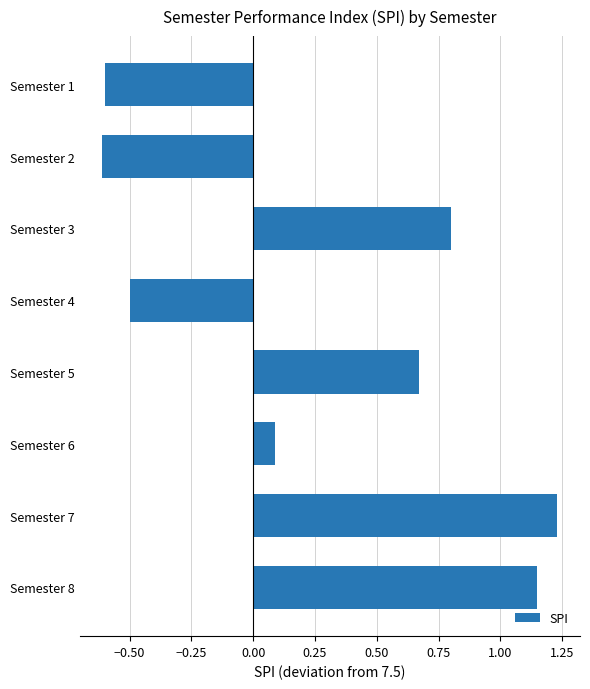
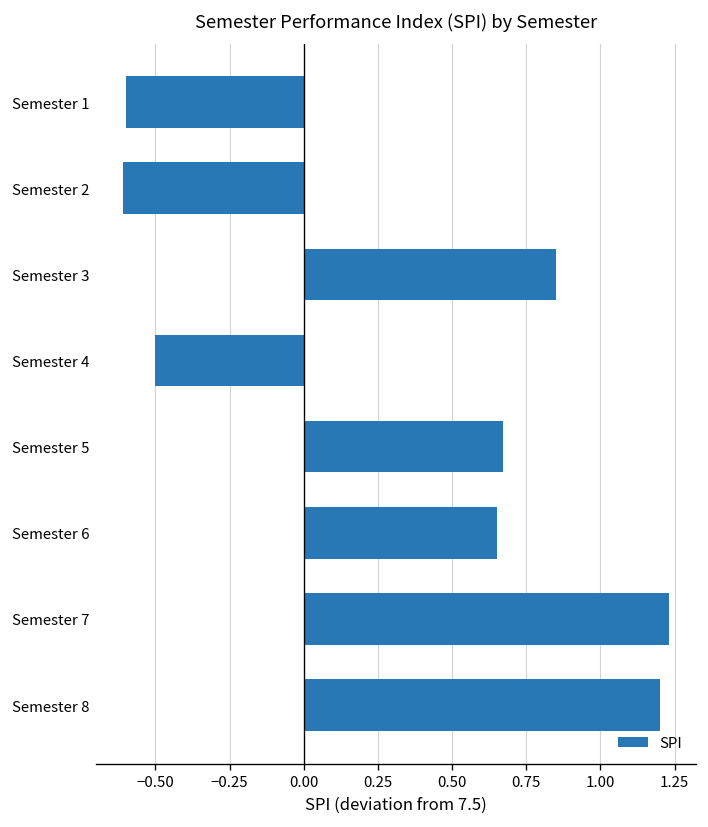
Semester 3: 0.80 -> 0.85
Semester 6: 0.09 -> 0.65
Semester 8: 1.15 -> 1.20
